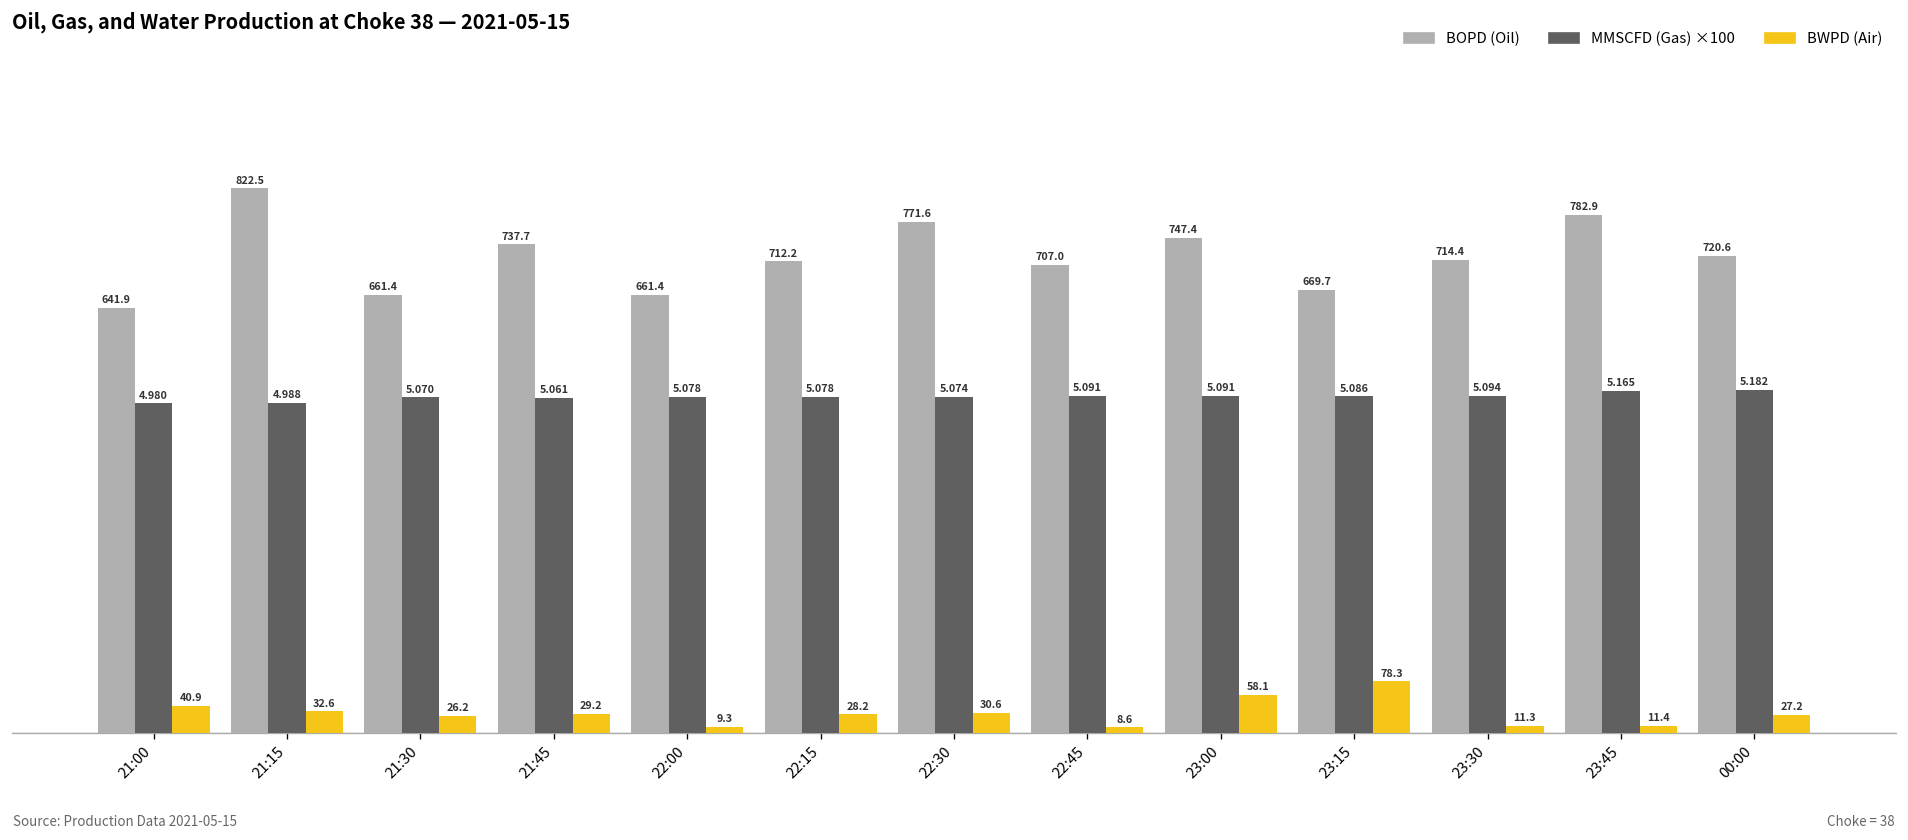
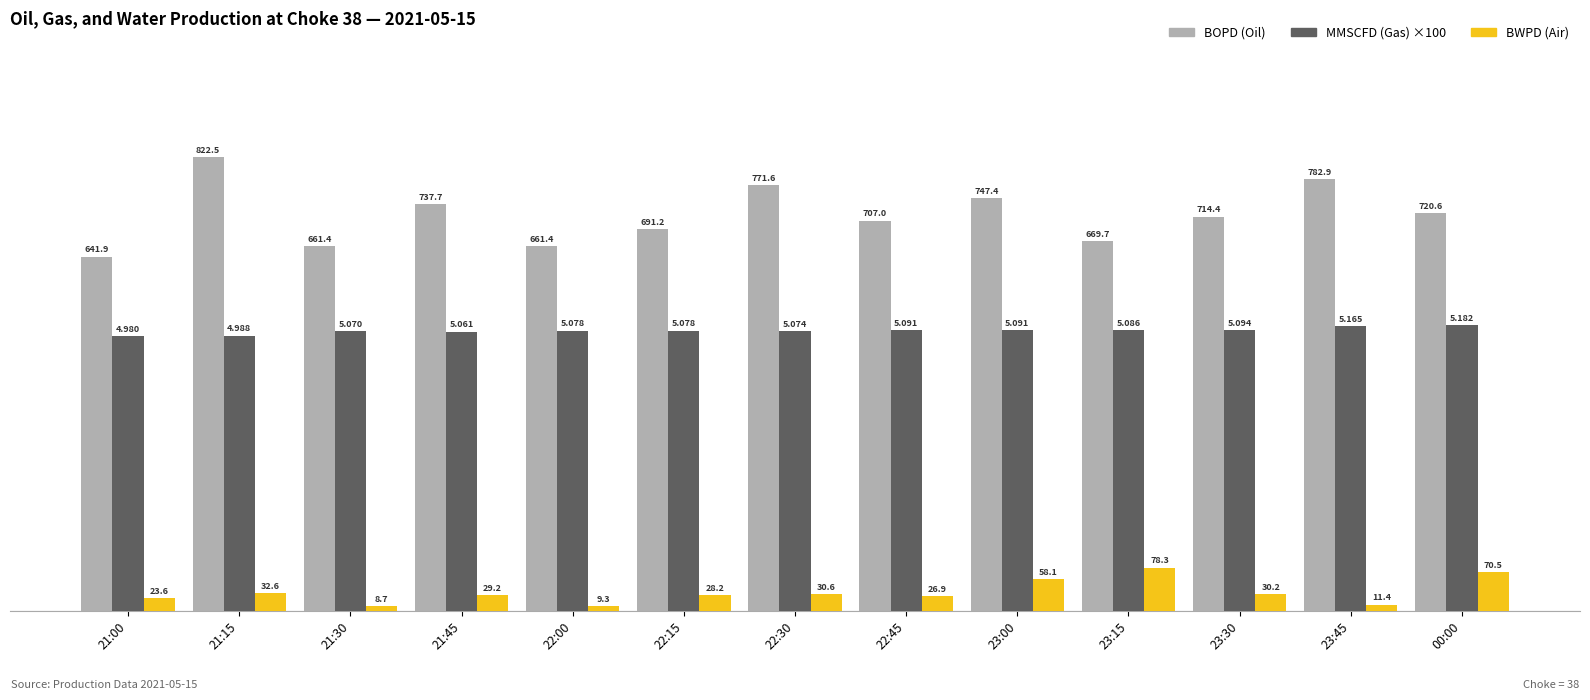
BWPD (Air), 21:00: 40.9 -> 23.6
BWPD (Air), 21:30: 26.2 -> 8.7
BOPD (Oil), 22:15: 712.2 -> 691.2
BWPD (Air), 22:45: 8.6 -> 26.9
BWPD (Air), 23:30: 11.3 -> 30.2
BWPD (Air), 00:00: 27.2 -> 70.5
